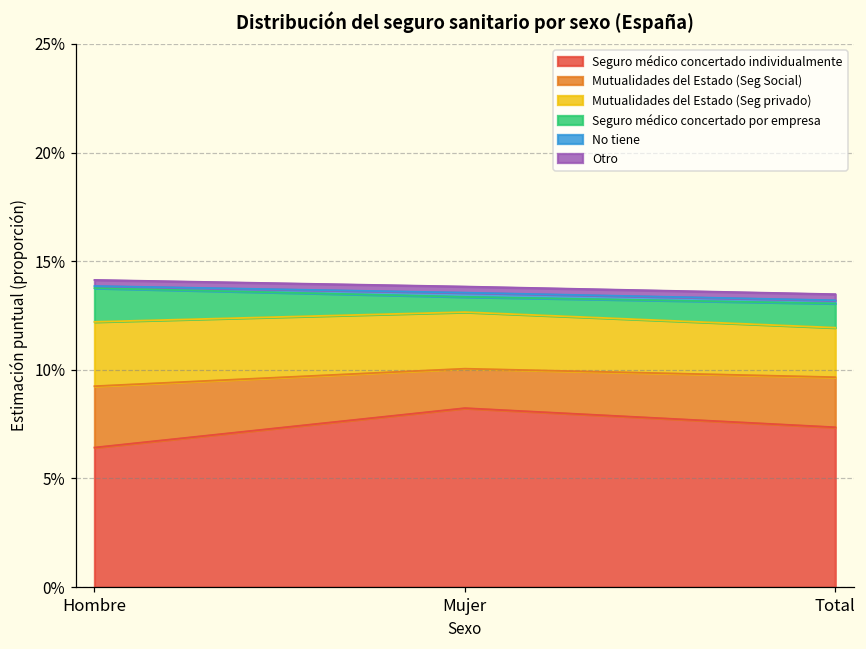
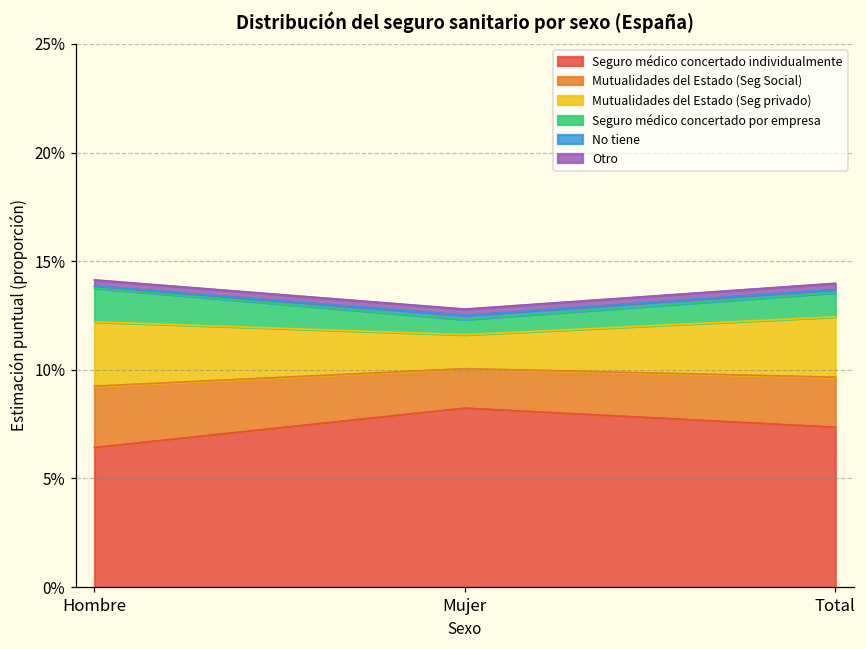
Mutualidades del Estado (Seg privado), Mujer: 2.6% -> 1.6%
Mutualidades del Estado (Seg privado), Total: 2.3% -> 2.8%
